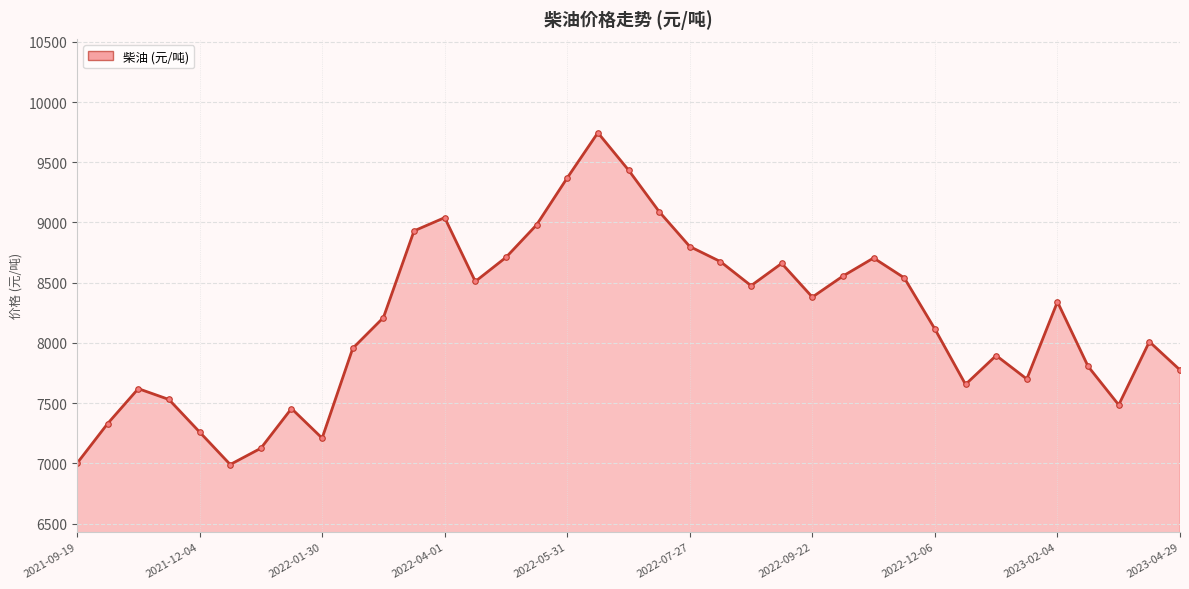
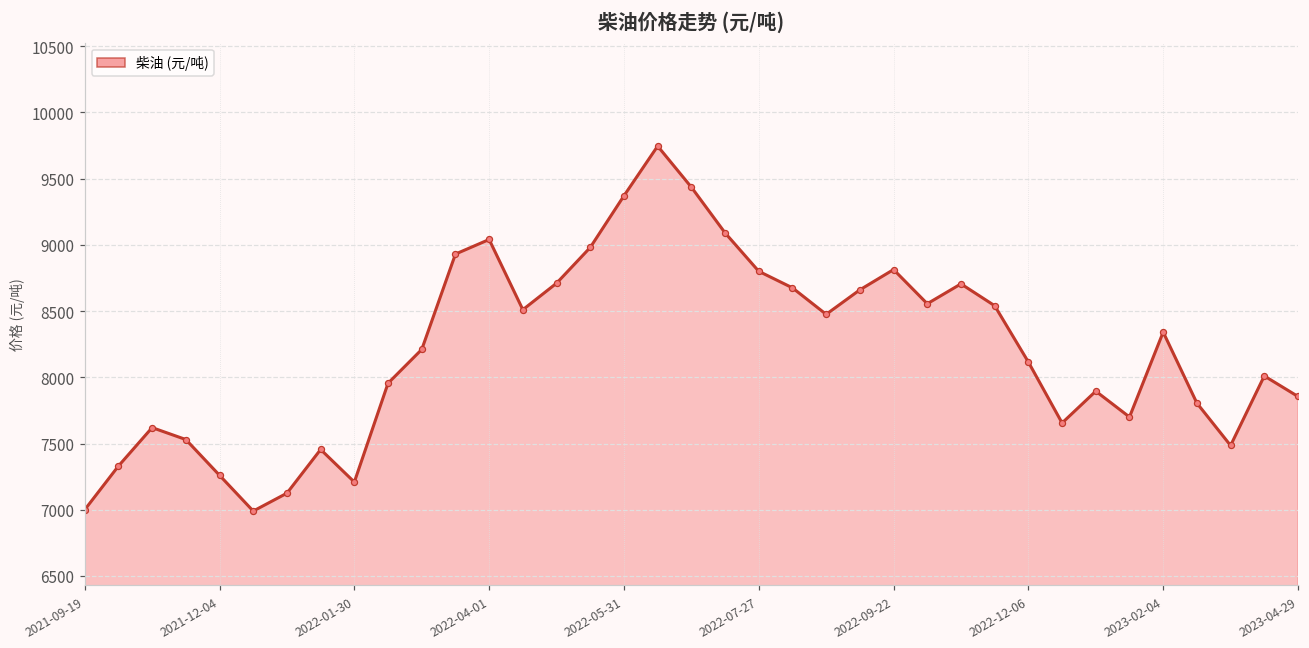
2022-09-22: 8380 -> 8810
2023-04-29: 7780 -> 7860
